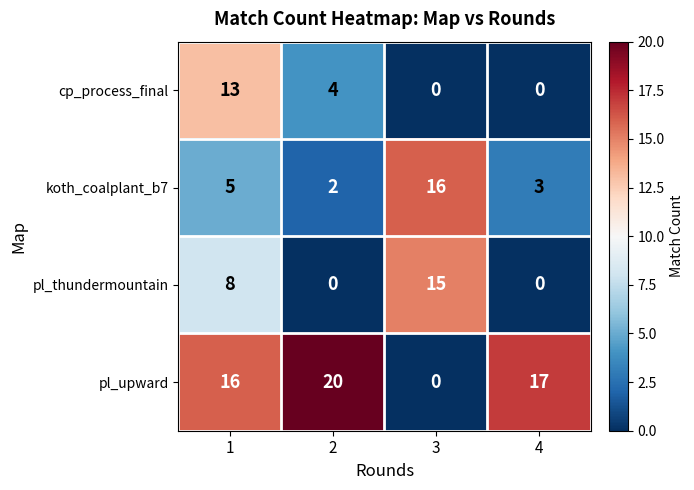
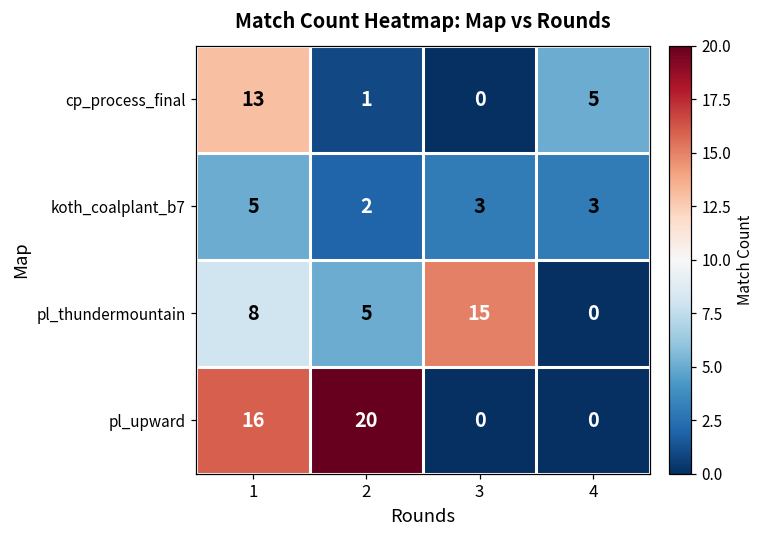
cp_process_final, 2: 4 -> 1
cp_process_final, 4: 0 -> 5
koth_coalplant_b7, 3: 16 -> 3
pl_thundermountain, 2: 0 -> 5
pl_upward, 4: 17 -> 0
